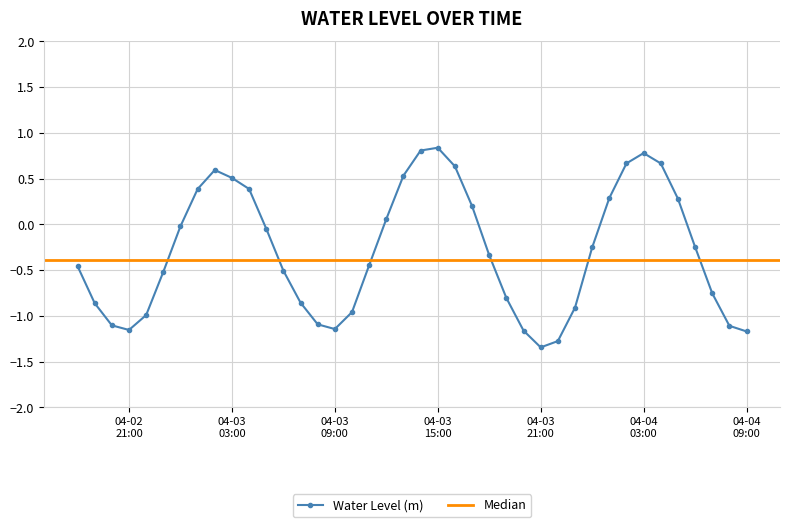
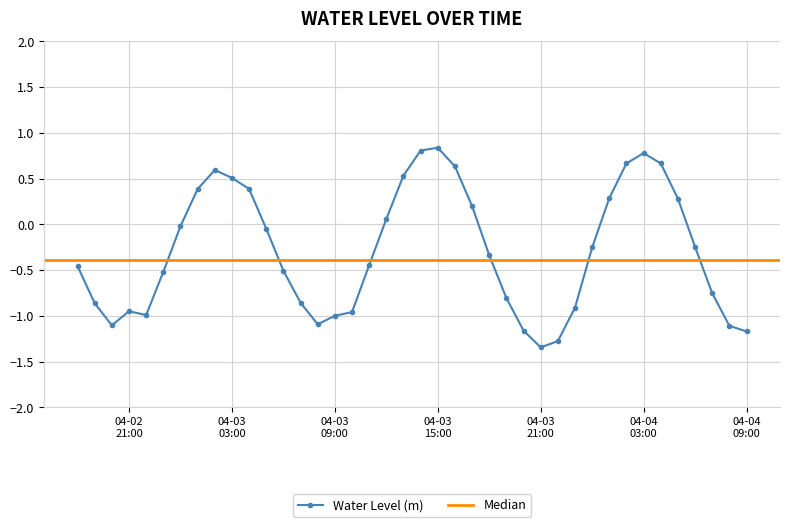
04-02 21:00: -1.2 -> -1.0
04-03 09:00: -1.1 -> -1.0
